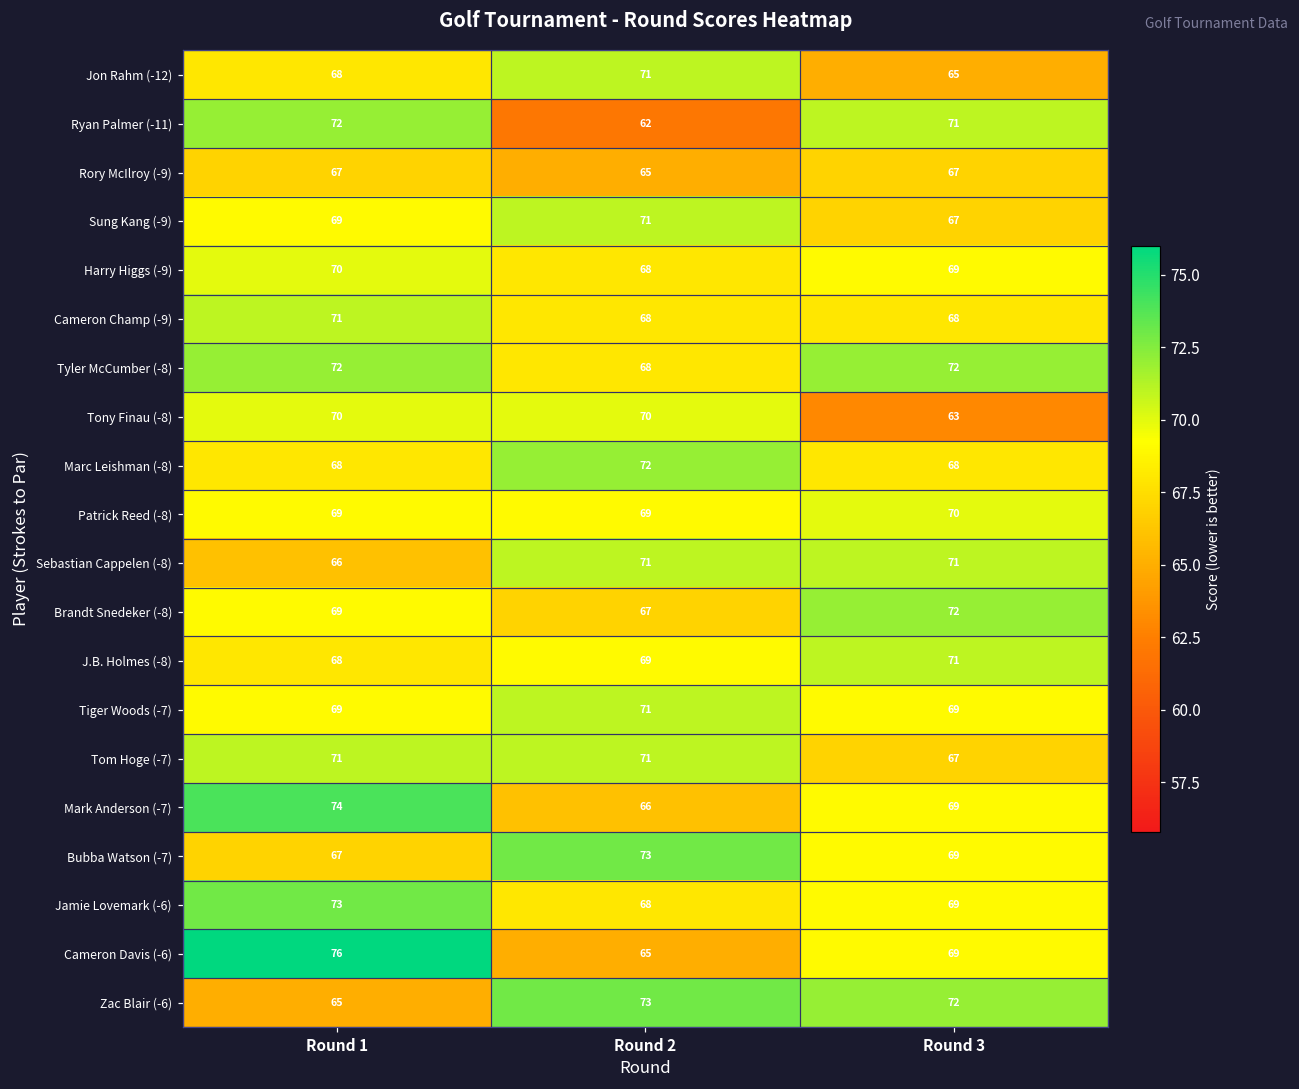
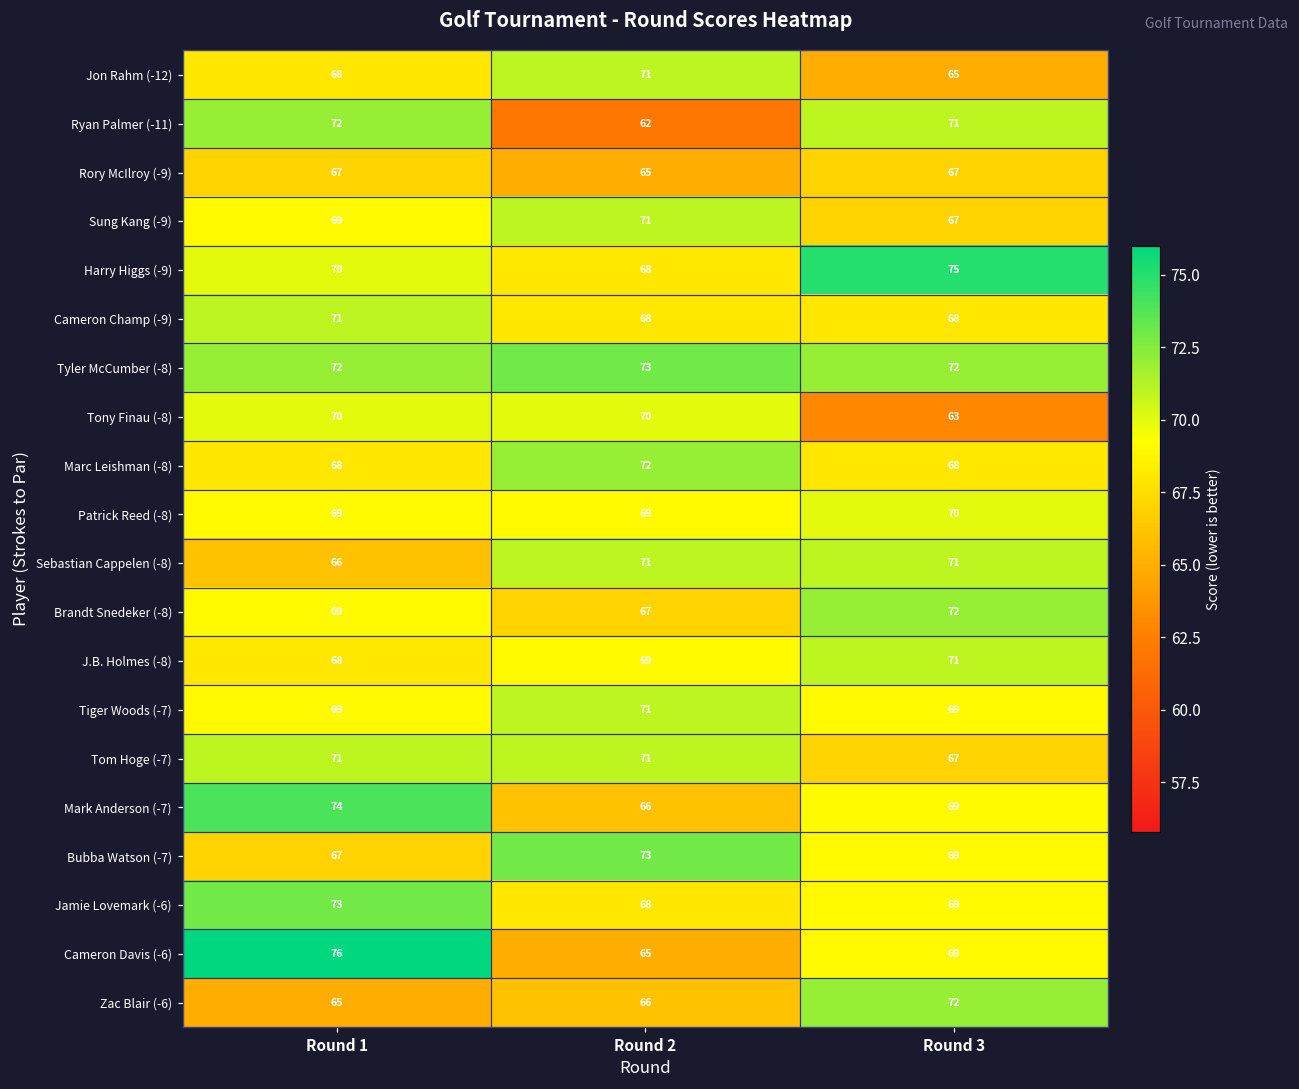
Harry Higgs (-9), Round 3: 69 -> 75
Tyler McCumber (-8), Round 2: 68 -> 73
Zac Blair (-6), Round 2: 73 -> 66
